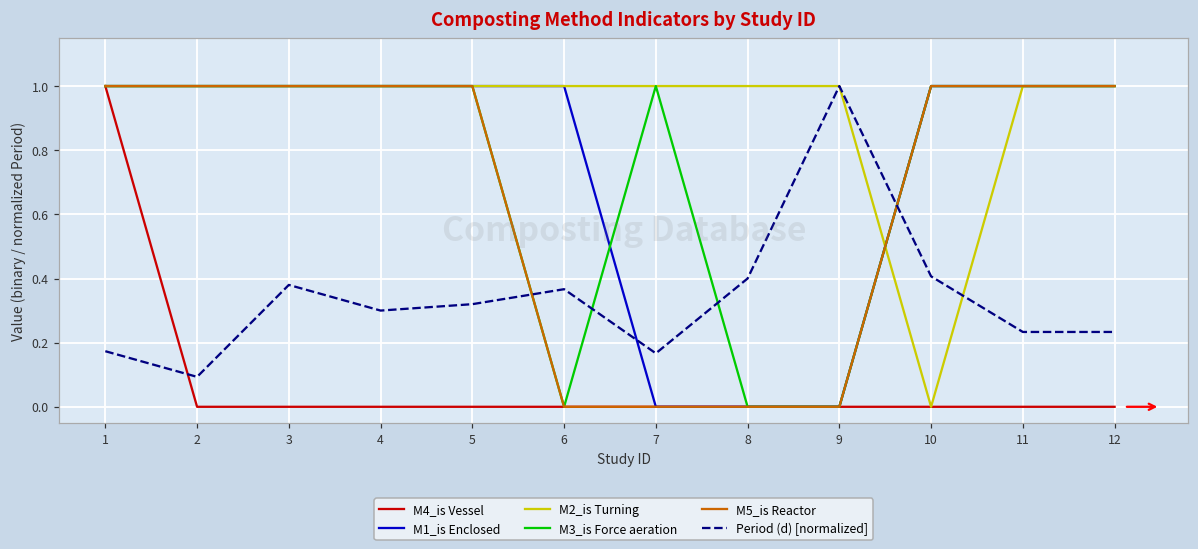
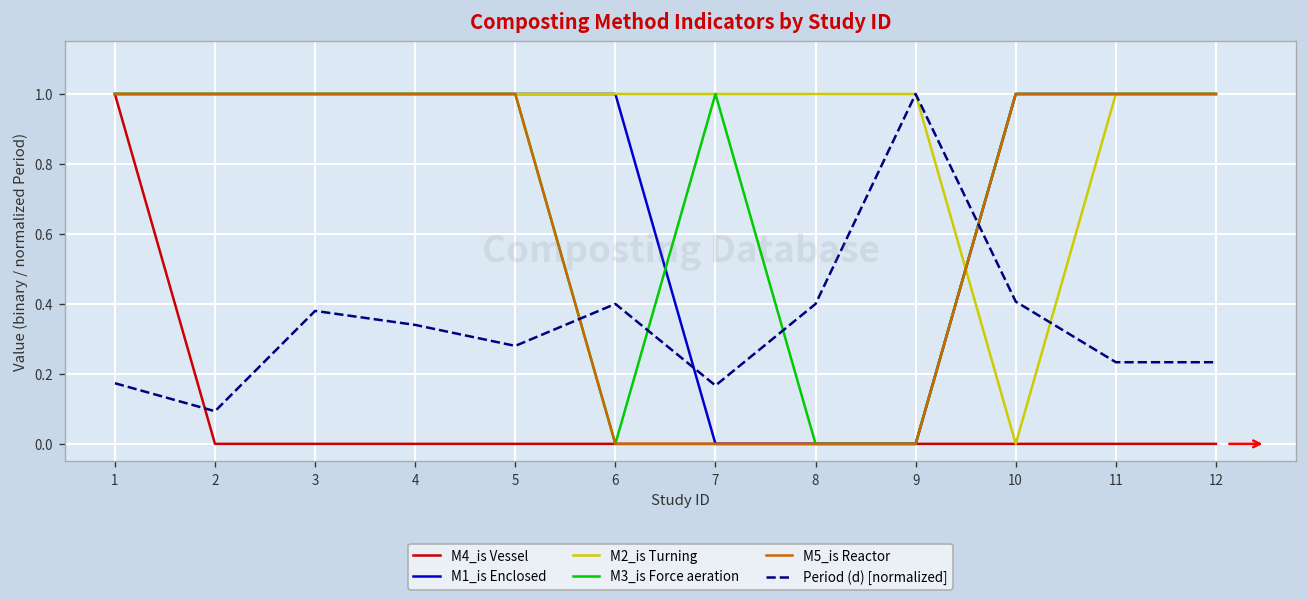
Period (d) [normalized], 4: 0.30 -> 0.34
Period (d) [normalized], 5: 0.32 -> 0.28
Period (d) [normalized], 6: 0.37 -> 0.40
